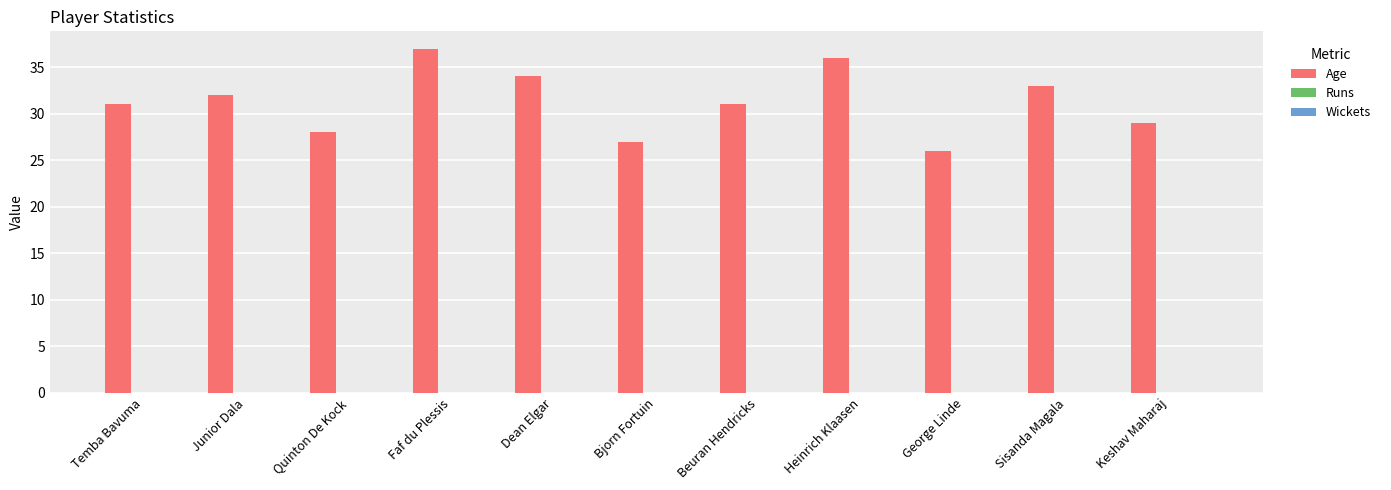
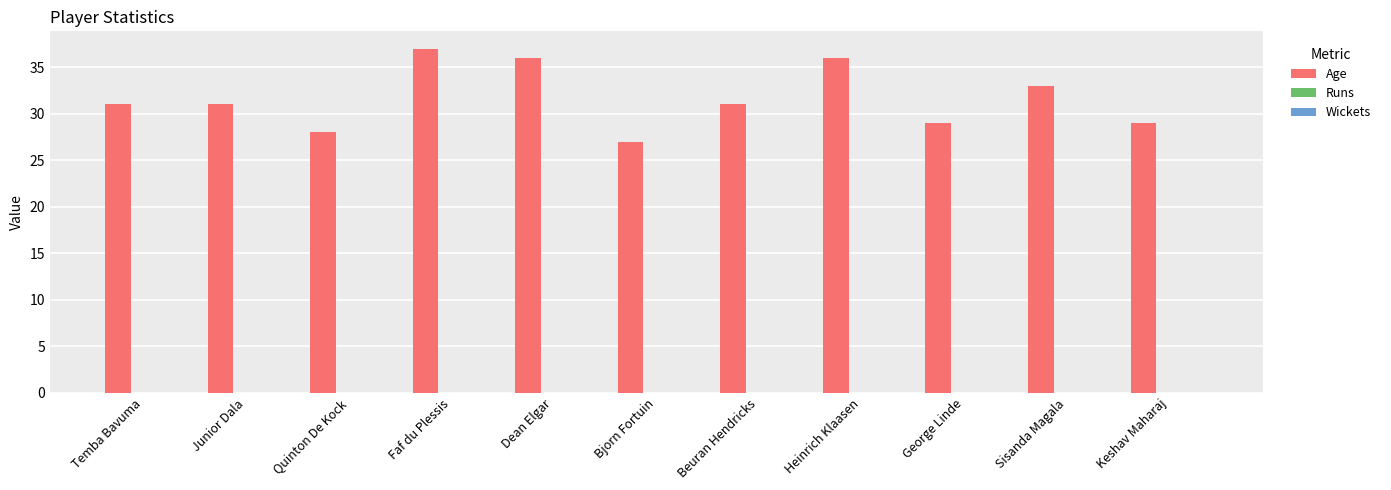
Age, Junior Dala: 32 -> 31
Age, Dean Elgar: 34 -> 36
Age, George Linde: 26 -> 29
